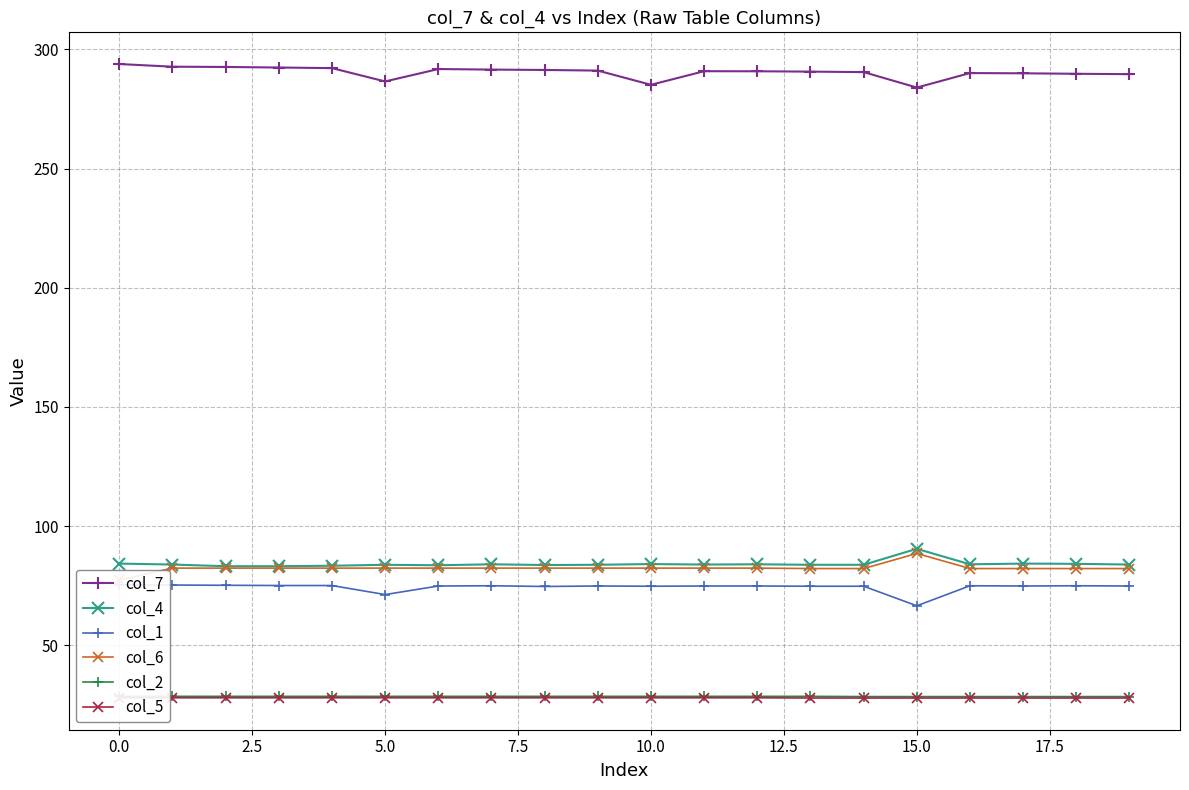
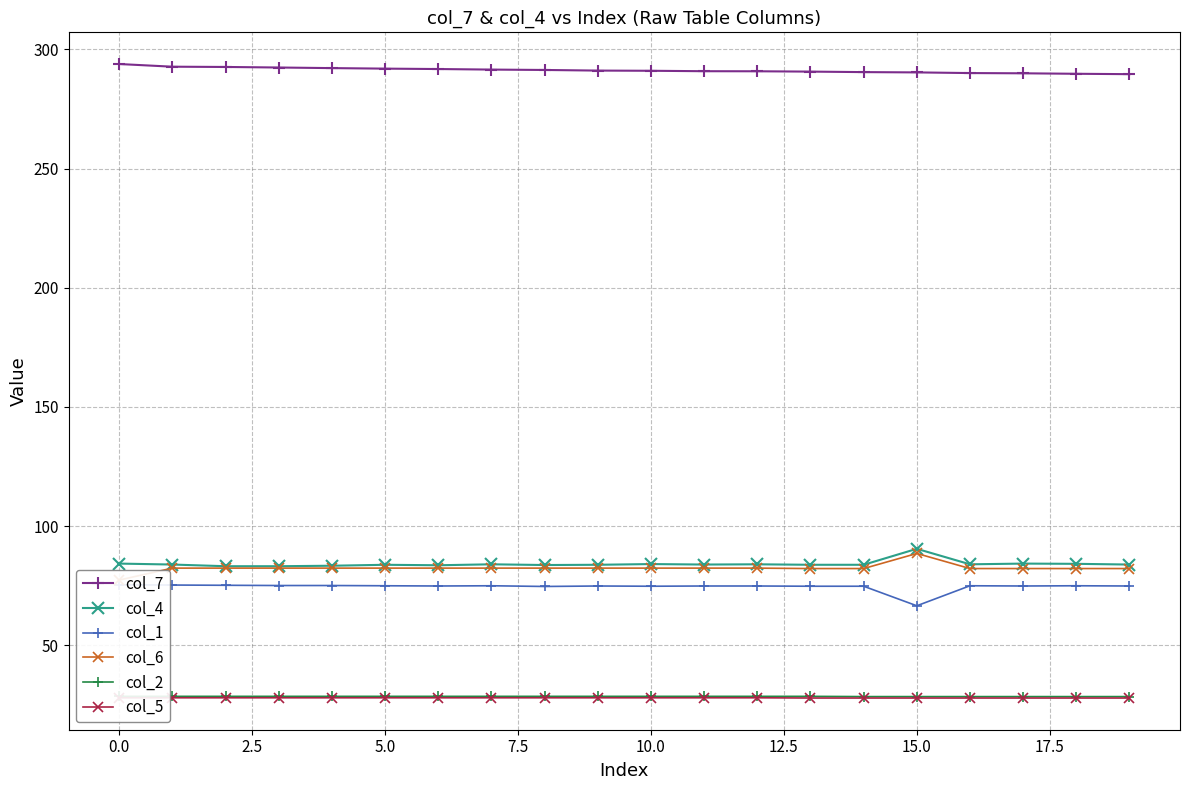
col_7, 5.0: 287 -> 292
col_1, 5.0: 71 -> 75
col_7, 10.0: 285 -> 291
col_7, 15.0: 284 -> 290
